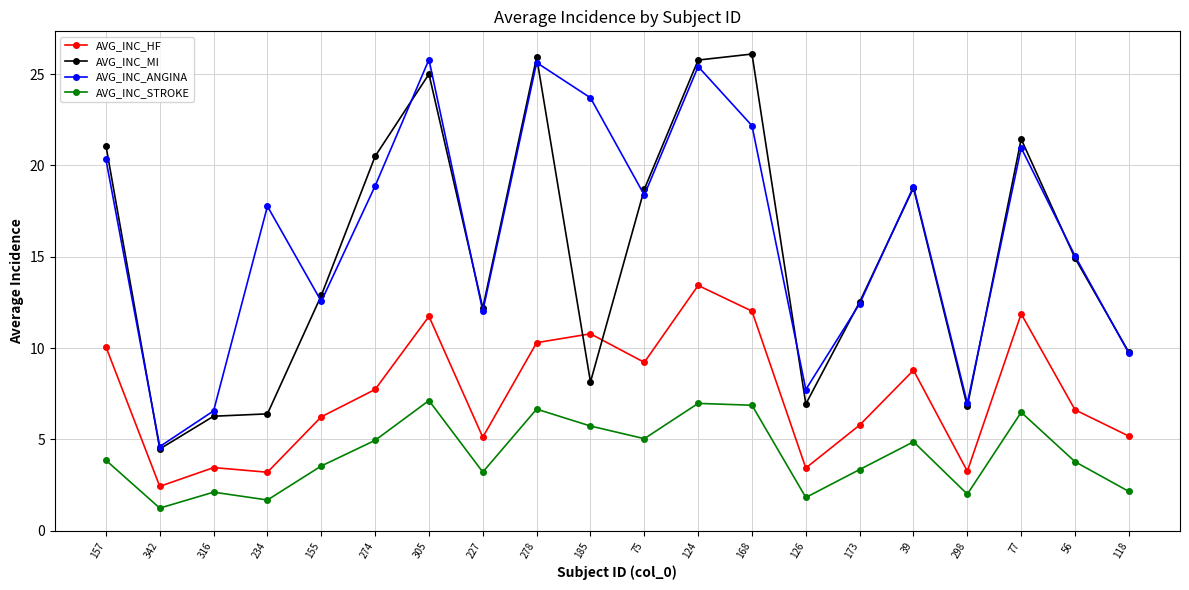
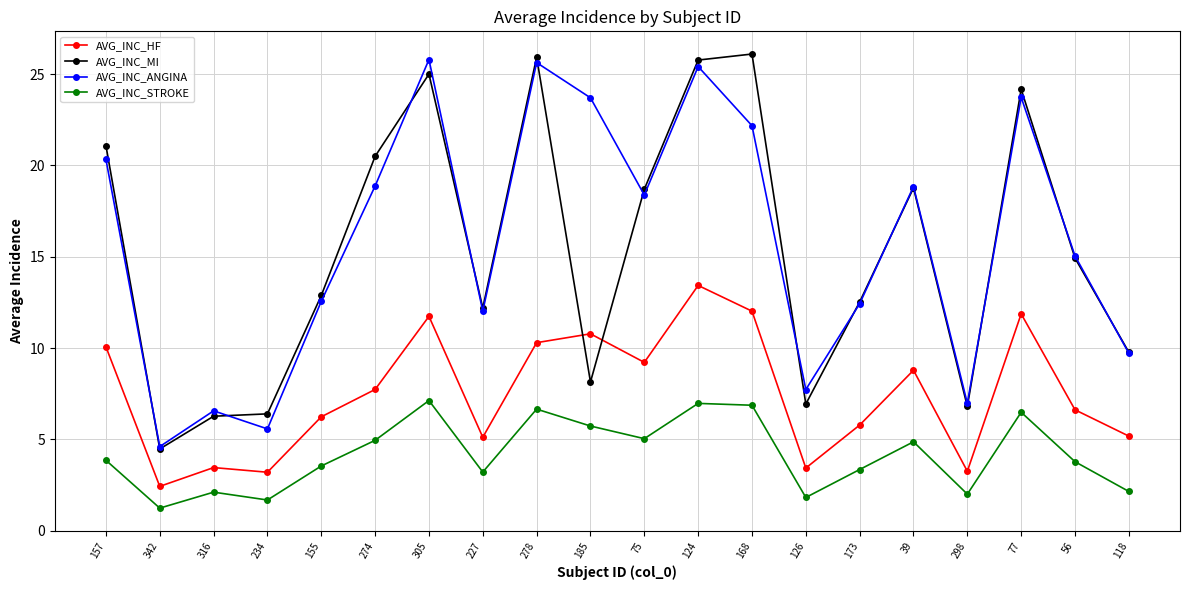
AVG_INC_ANGINA, 234: 17.8 -> 5.6
AVG_INC_MI, 77: 21.4 -> 24.2
AVG_INC_ANGINA, 77: 21.0 -> 23.7
